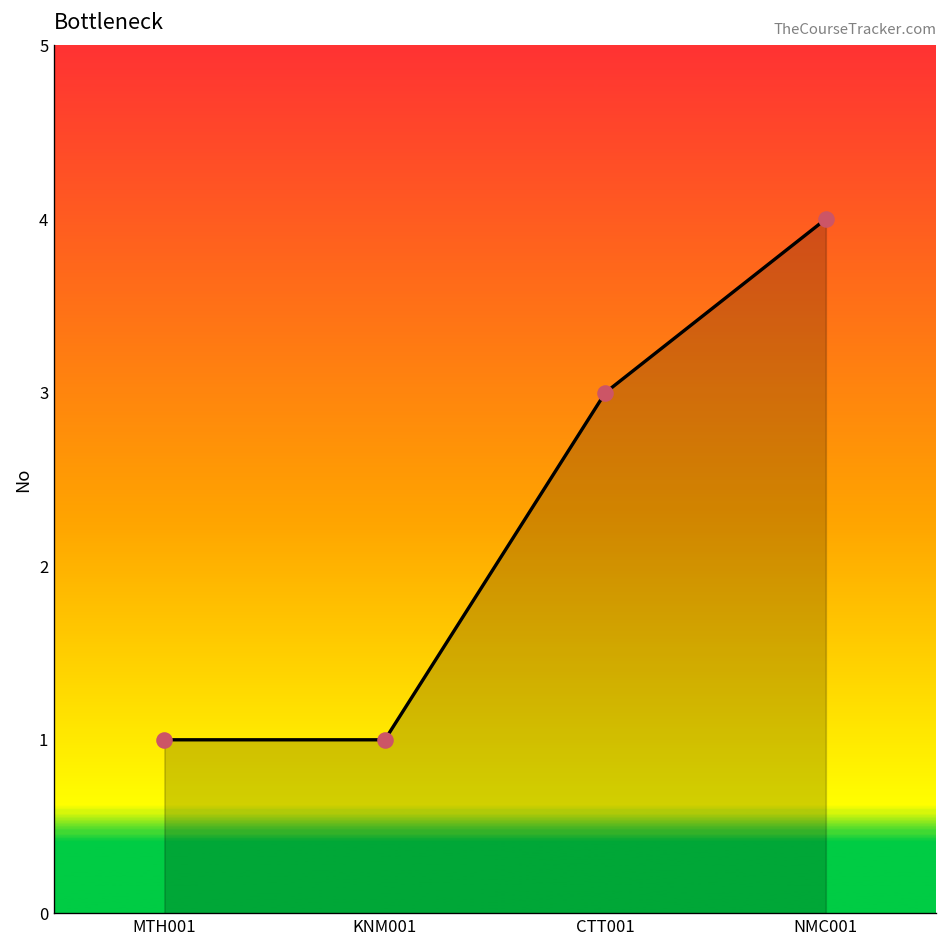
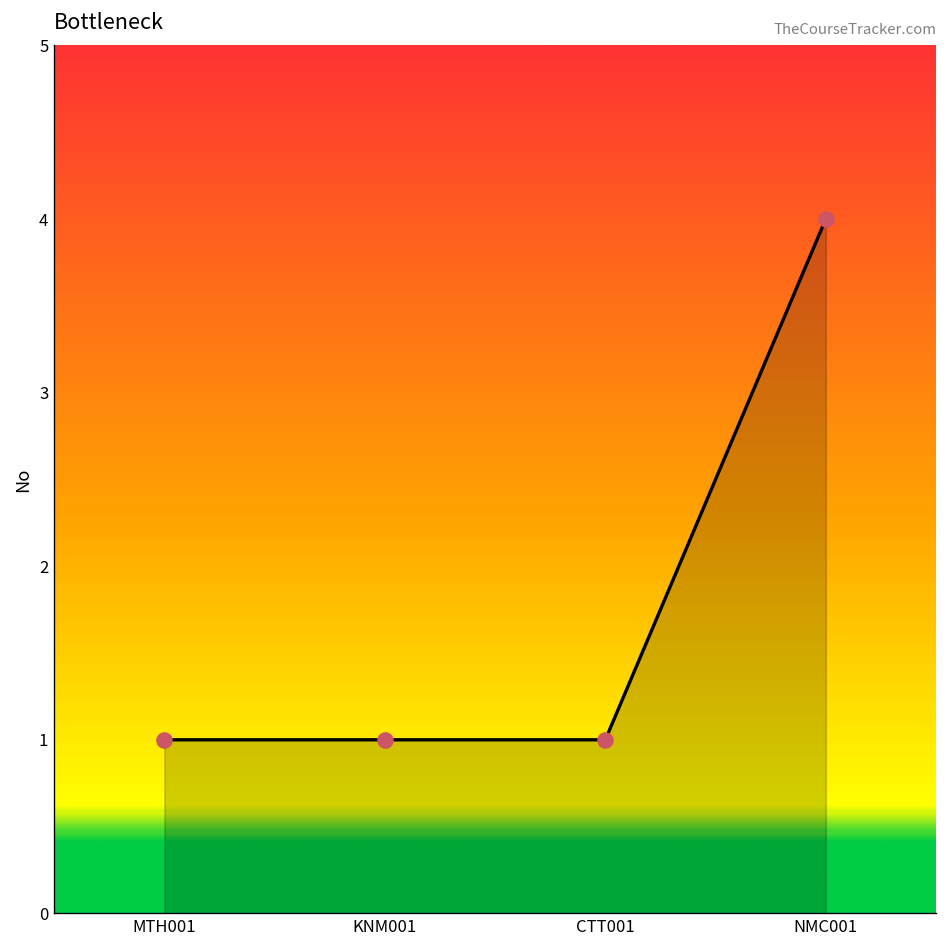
CTT001: 3 -> 1
